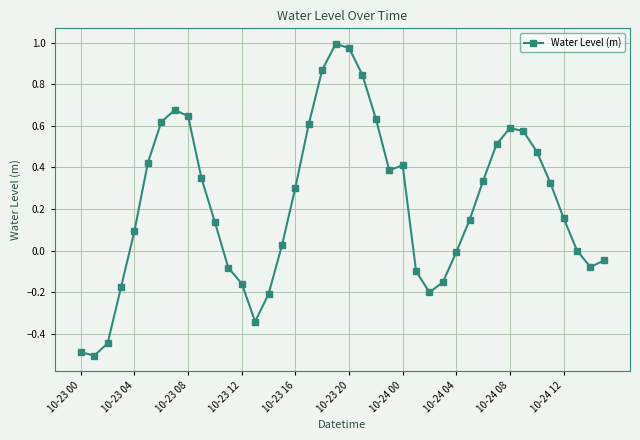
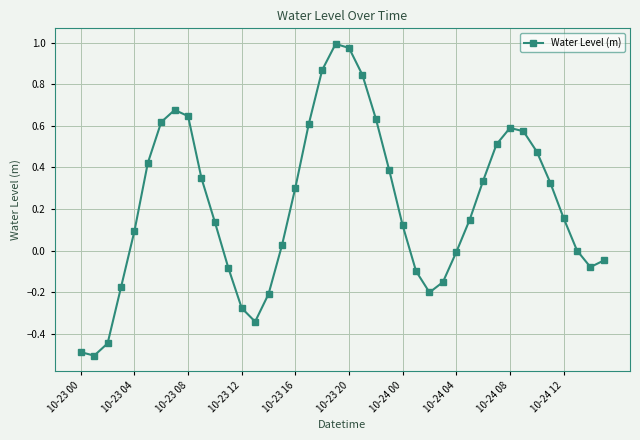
10-23 12: -0.16 -> -0.28
10-24 00: 0.41 -> 0.12
